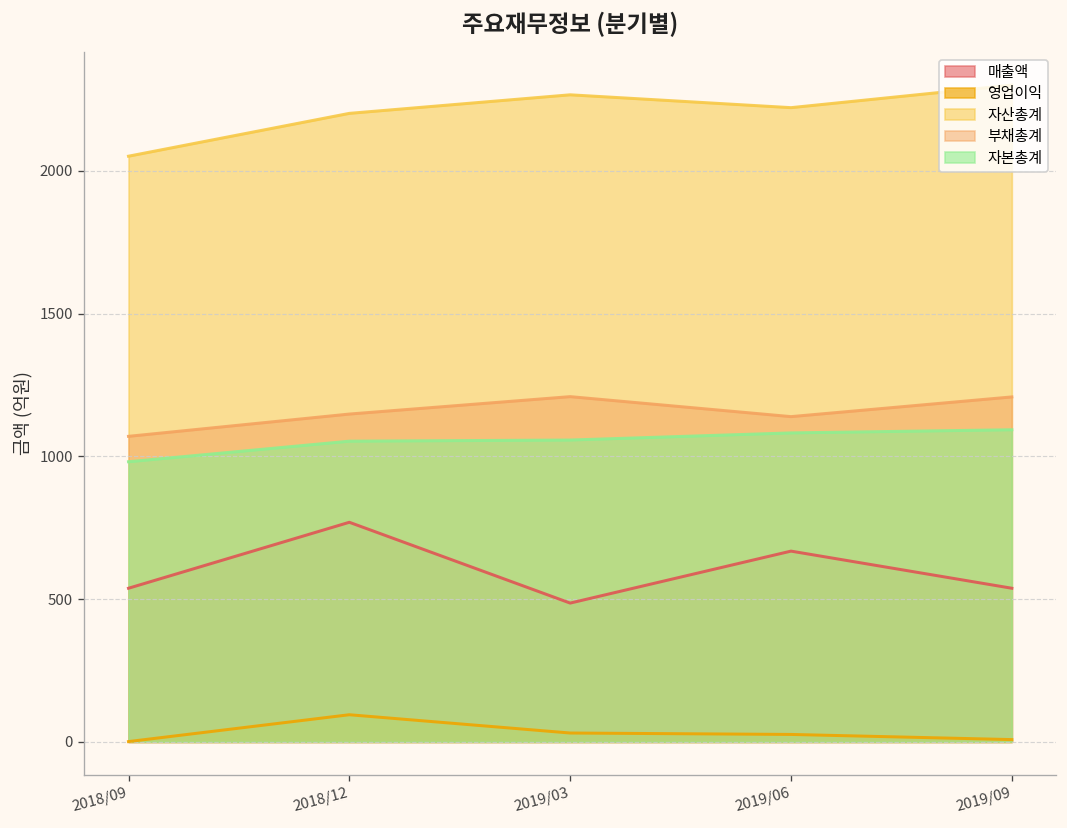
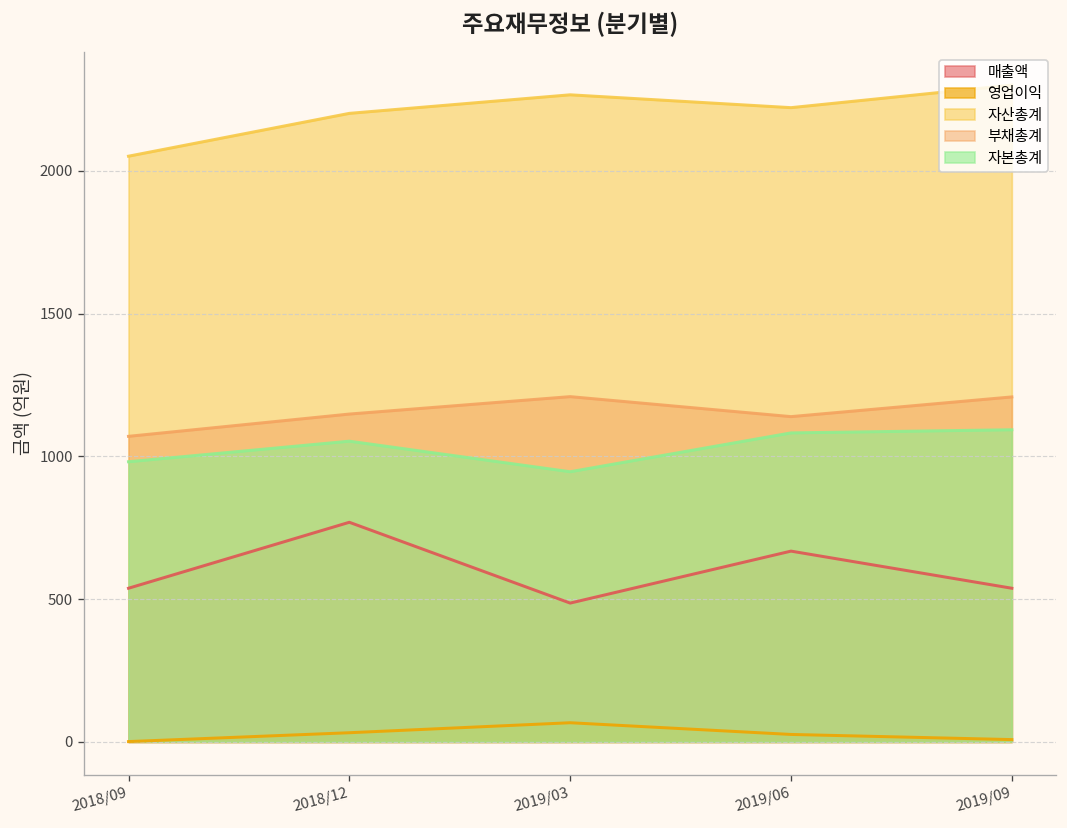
영업이익, 2018/12: 100 -> 30
영업이익, 2019/03: 30 -> 70
자본총계, 2019/03: 1060 -> 950
